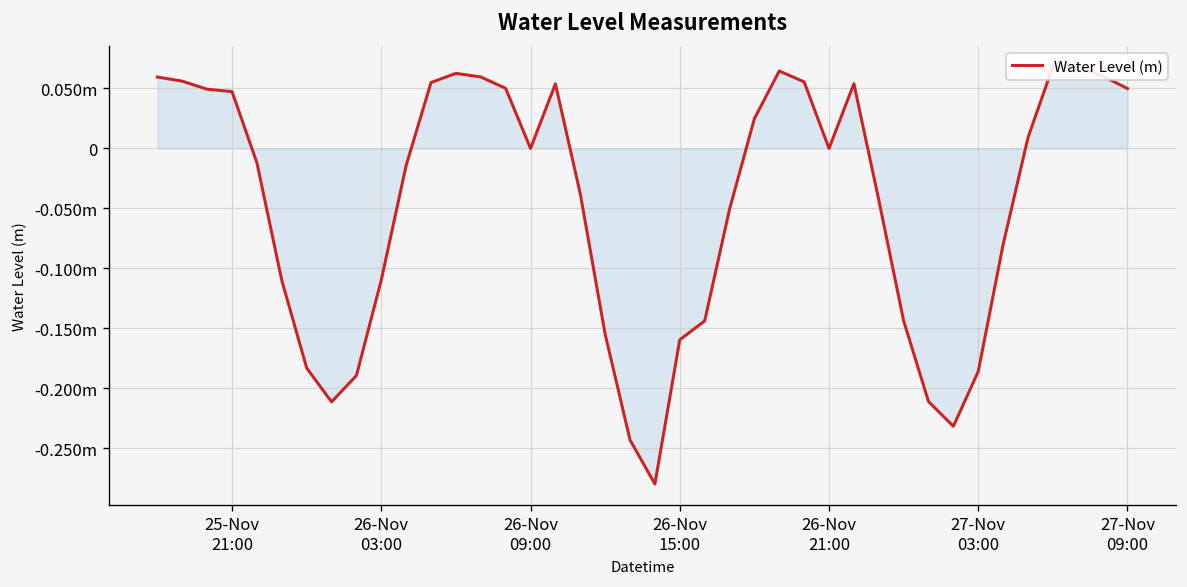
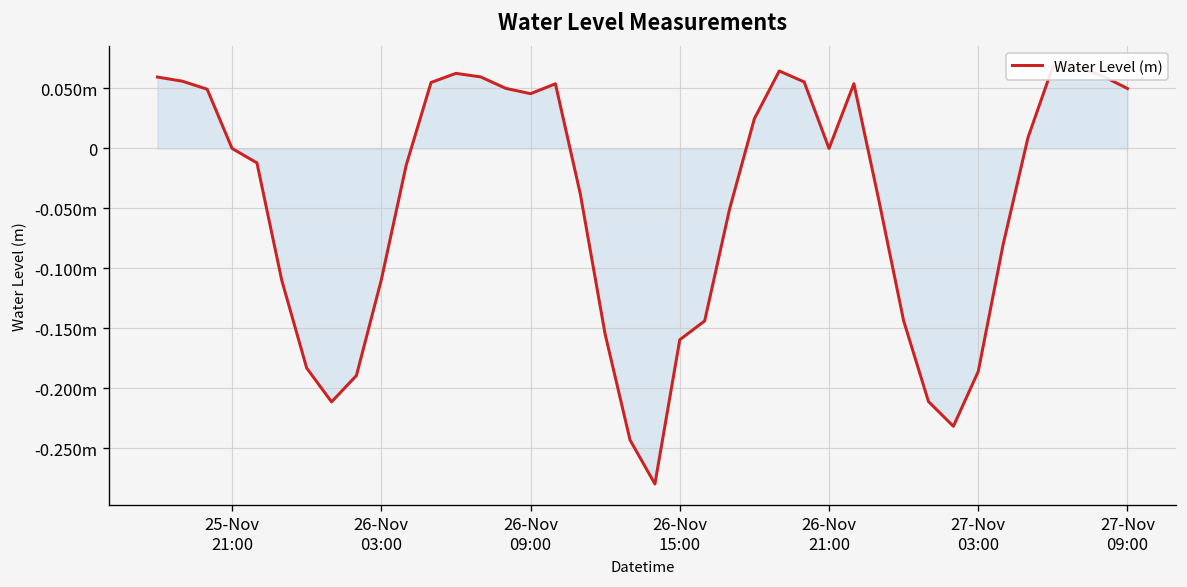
Water Level (m), 25-Nov 21:00: 0.05m -> 0.00m
Water Level (m), 26-Nov 09:00: 0.00m -> 0.05m
